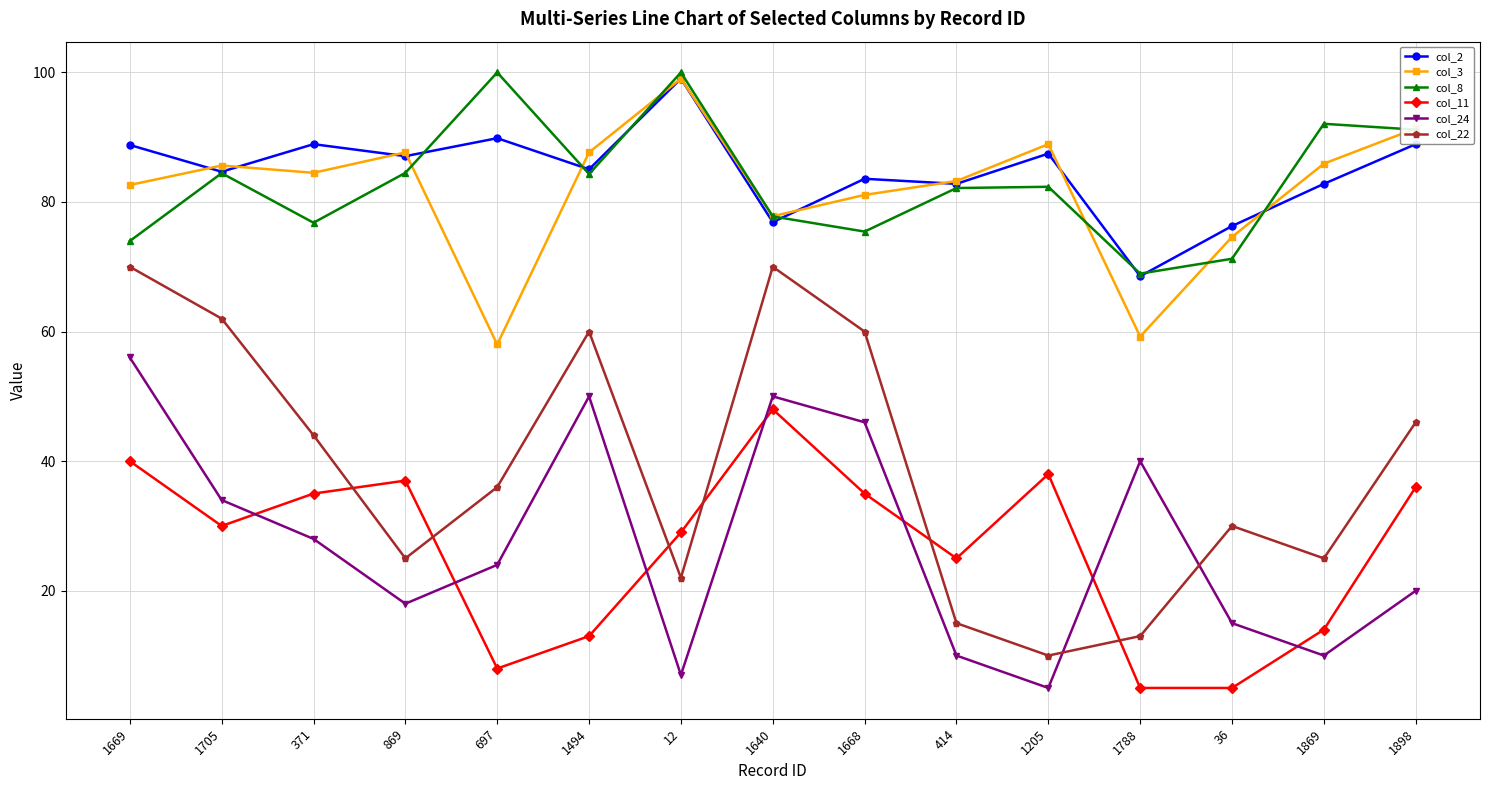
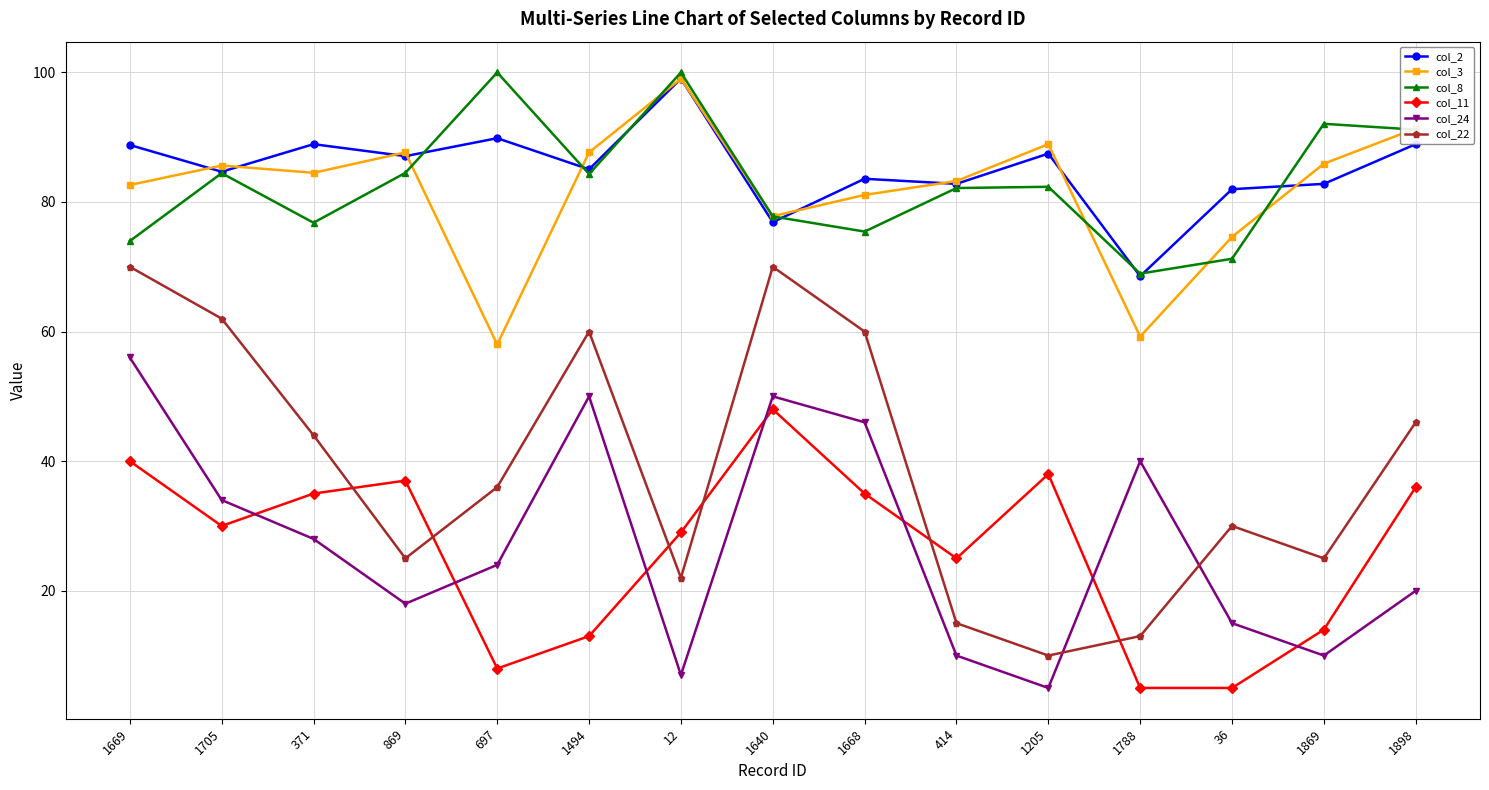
col_2, 36: 76 -> 82
